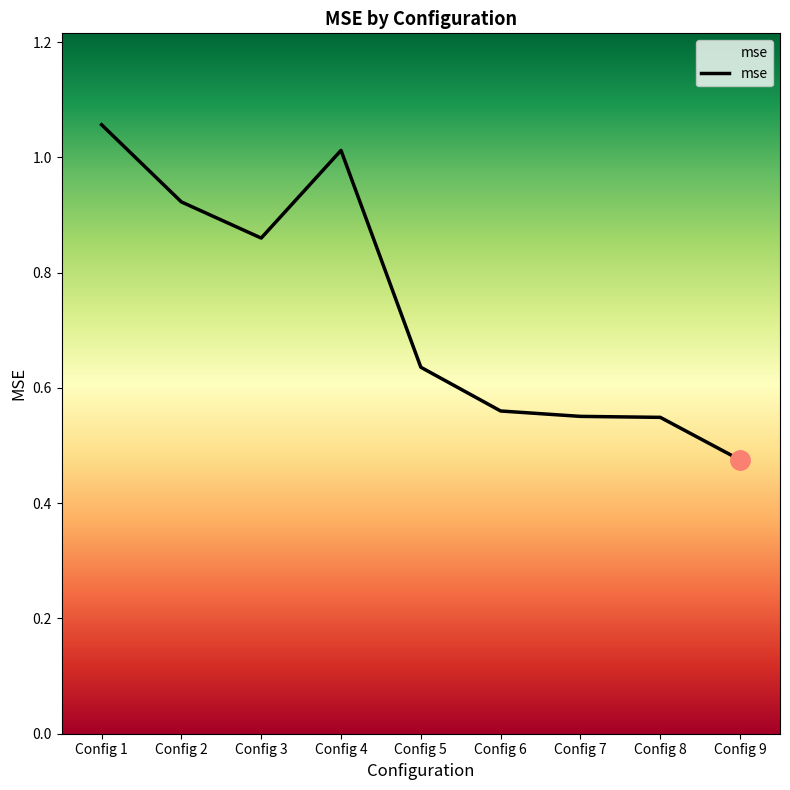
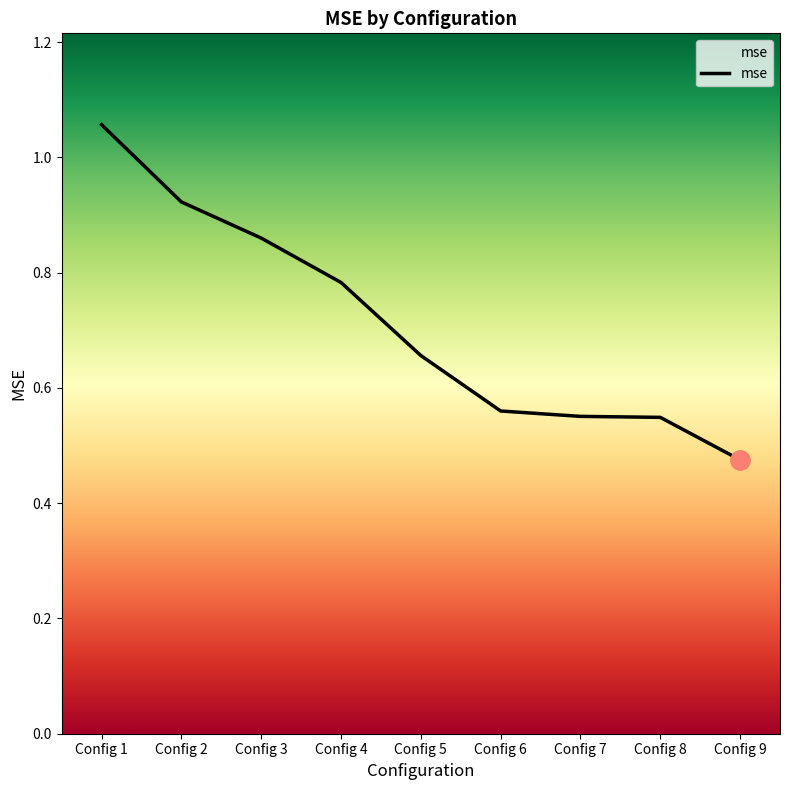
mse, Config 4: 1.01 -> 0.78
mse, Config 5: 0.64 -> 0.66
